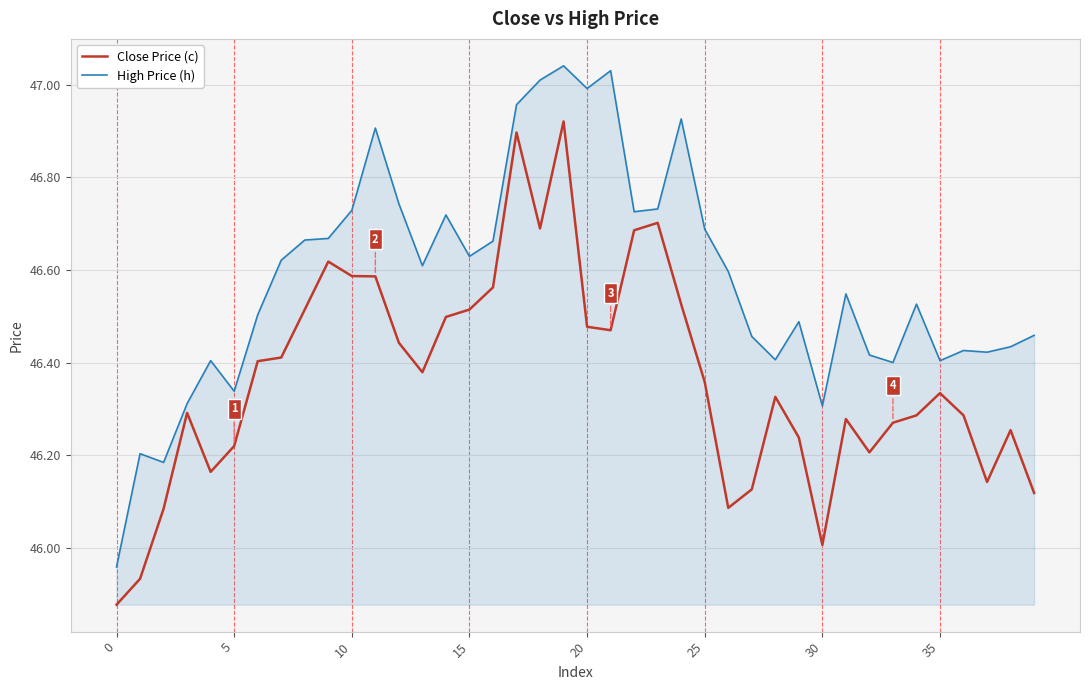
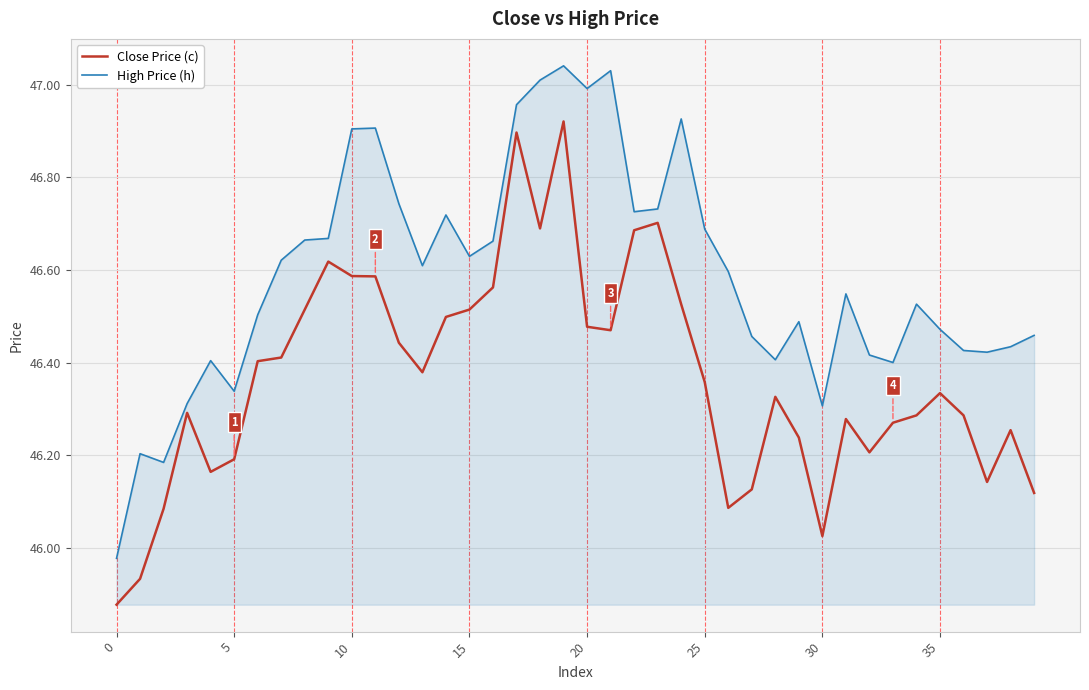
High Price (h), 0: 45.96 -> 45.98
Close Price (c), 5: 46.22 -> 46.19
High Price (h), 10: 46.73 -> 46.90
Close Price (c), 30: 46.01 -> 46.03
High Price (h), 35: 46.40 -> 46.47
